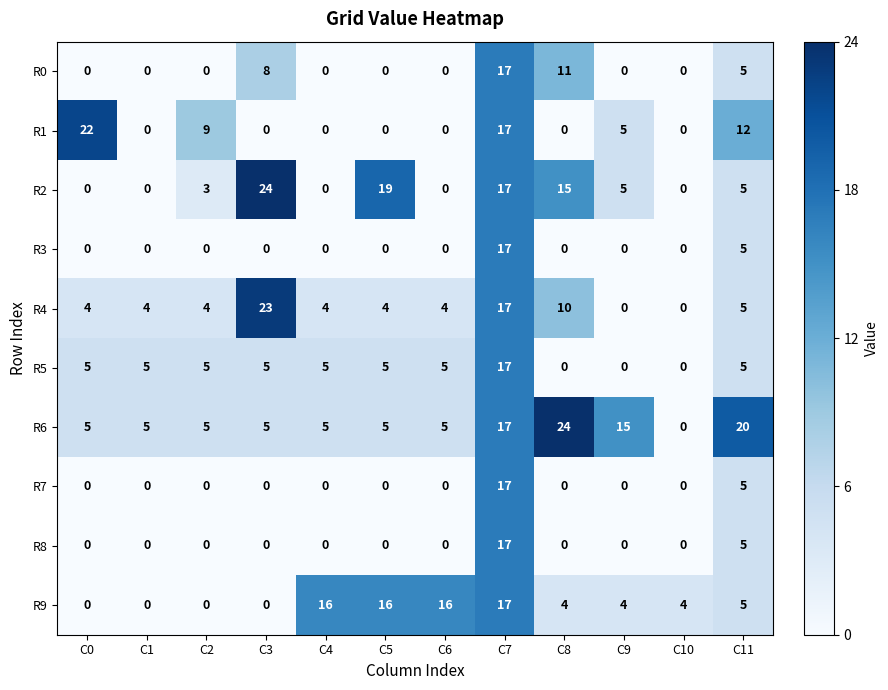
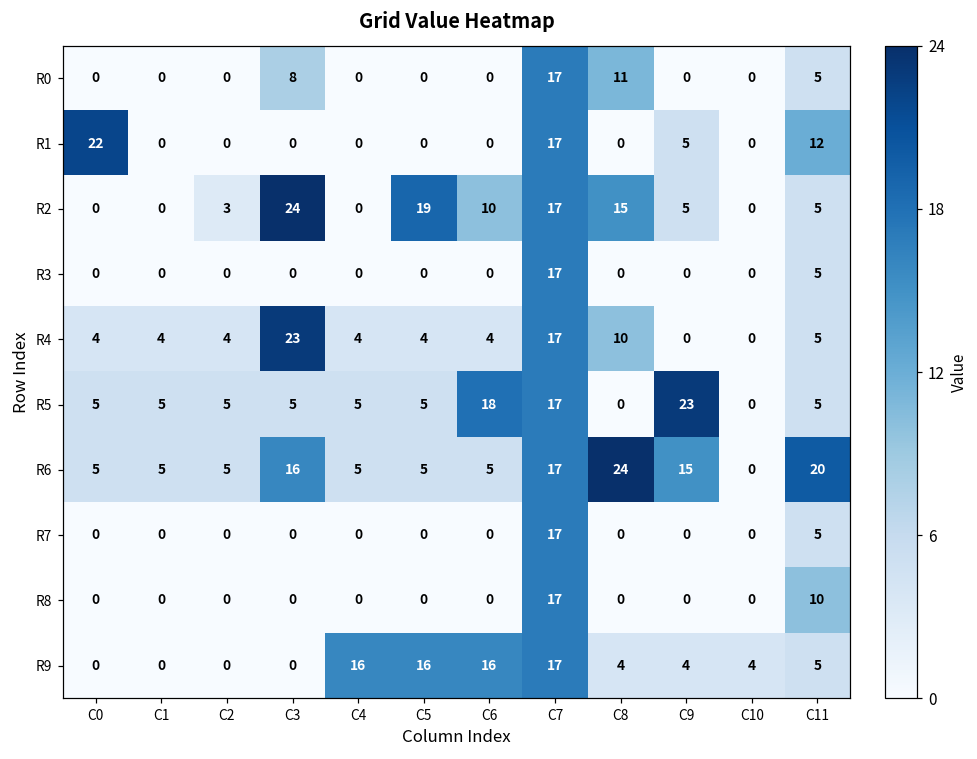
R1, C2: 9 -> 0
R2, C6: 0 -> 10
R5, C6: 5 -> 18
R5, C9: 0 -> 23
R6, C3: 5 -> 16
R8, C11: 5 -> 10
